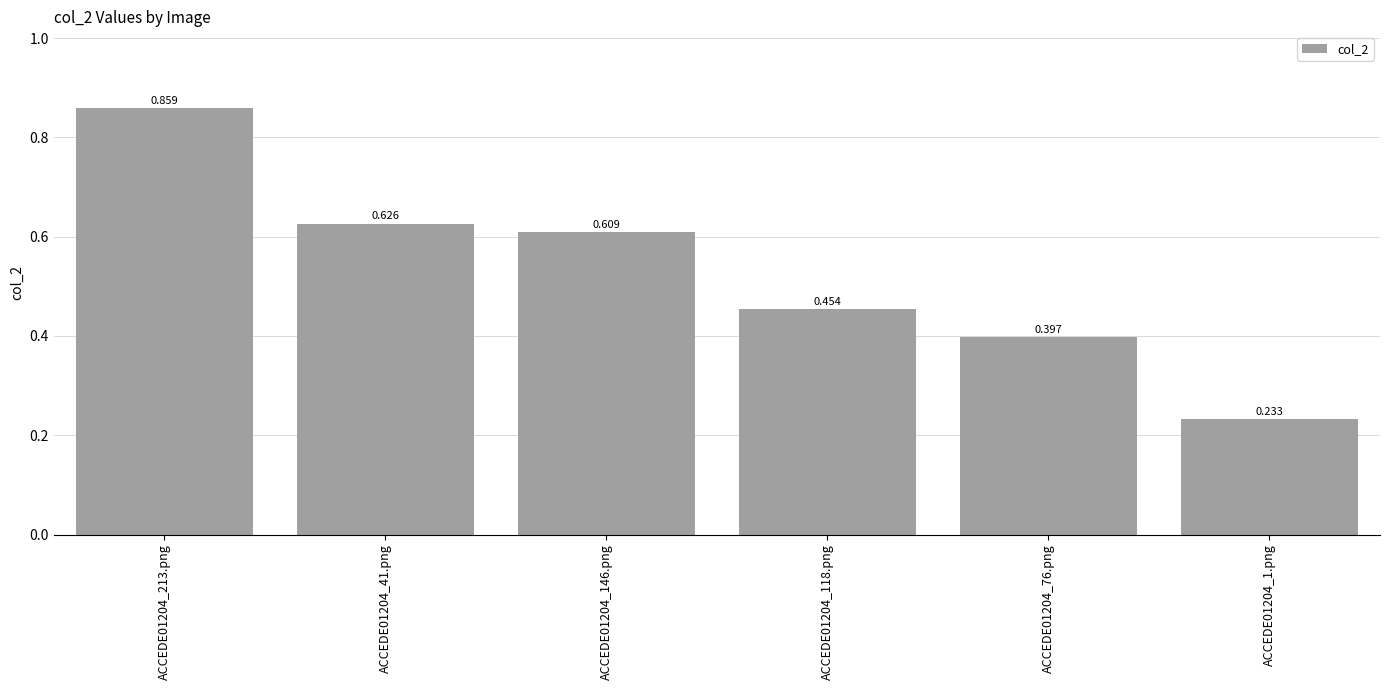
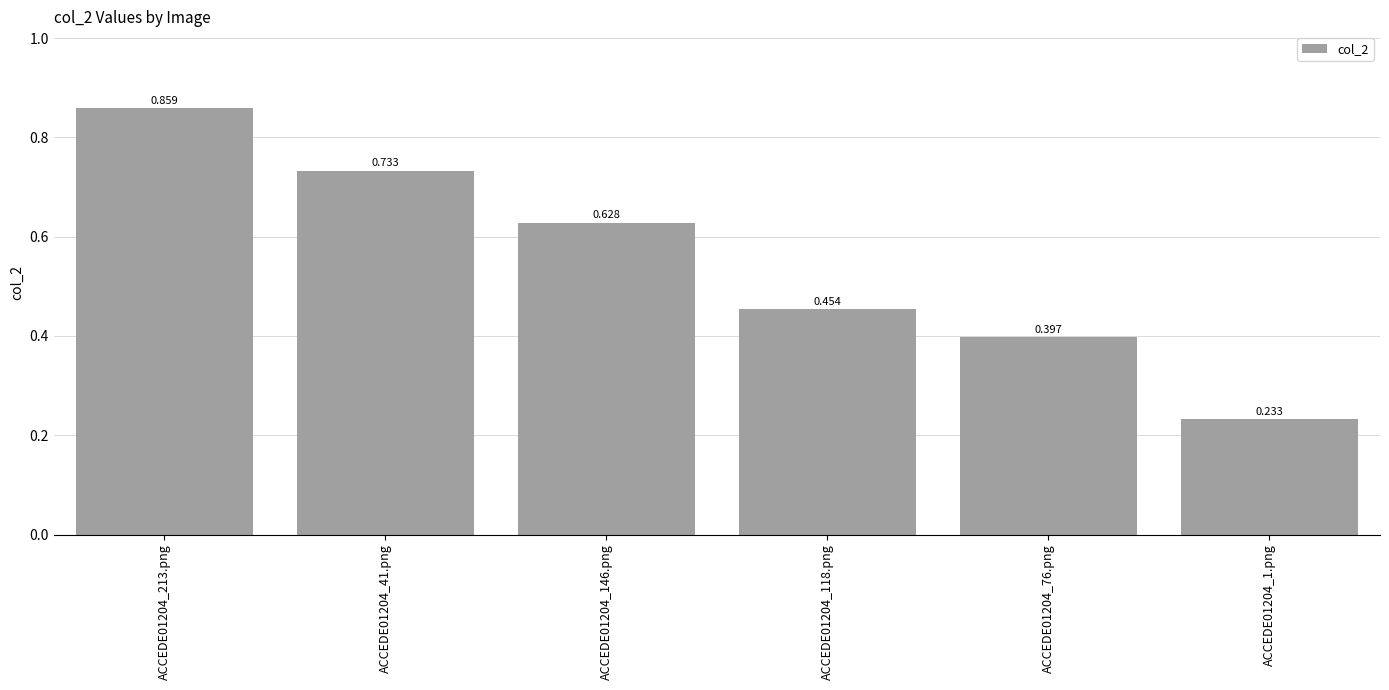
ACCEDE01204_41.png: 0.626 -> 0.733
ACCEDE01204_146.png: 0.609 -> 0.628
